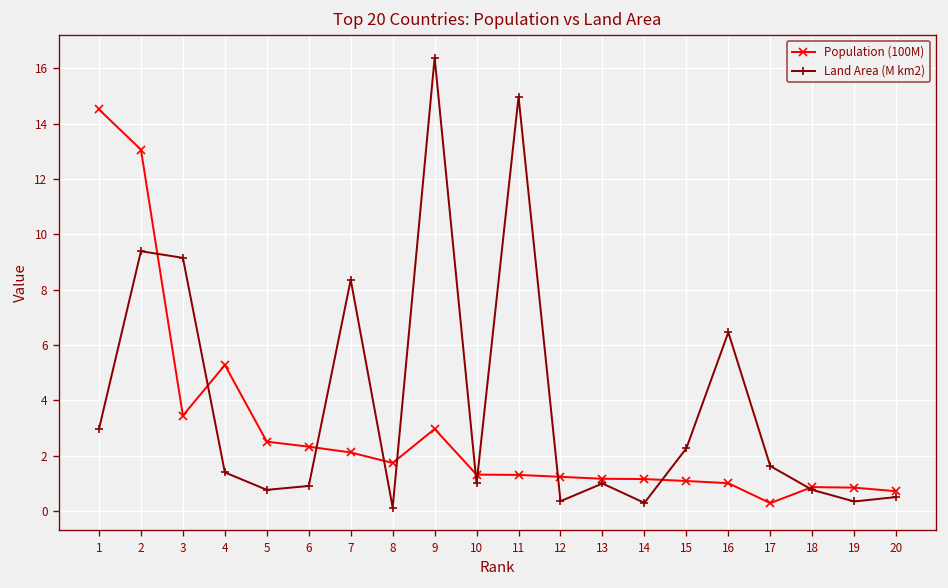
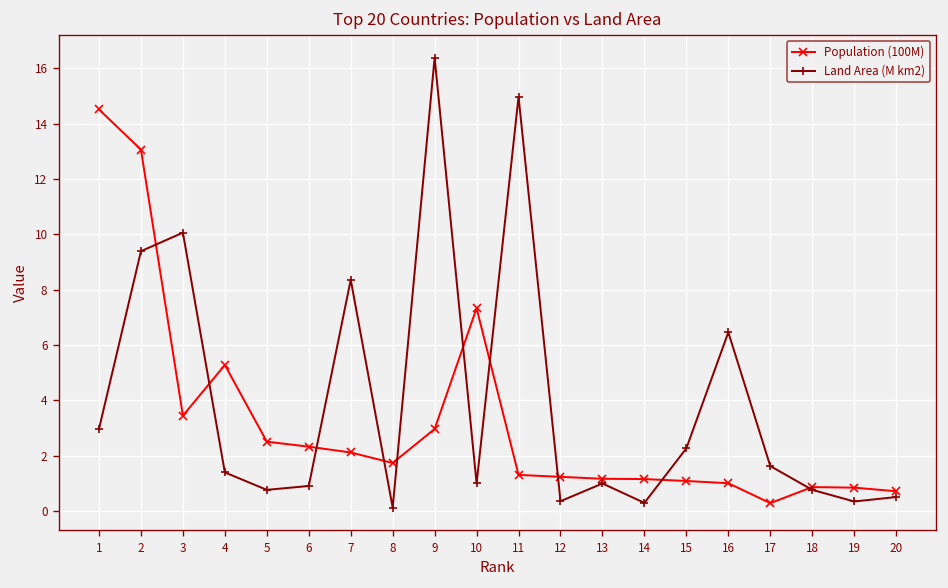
Land Area (M km2), 3: 9.2 -> 10.1
Population (100M), 10: 1.3 -> 7.3
